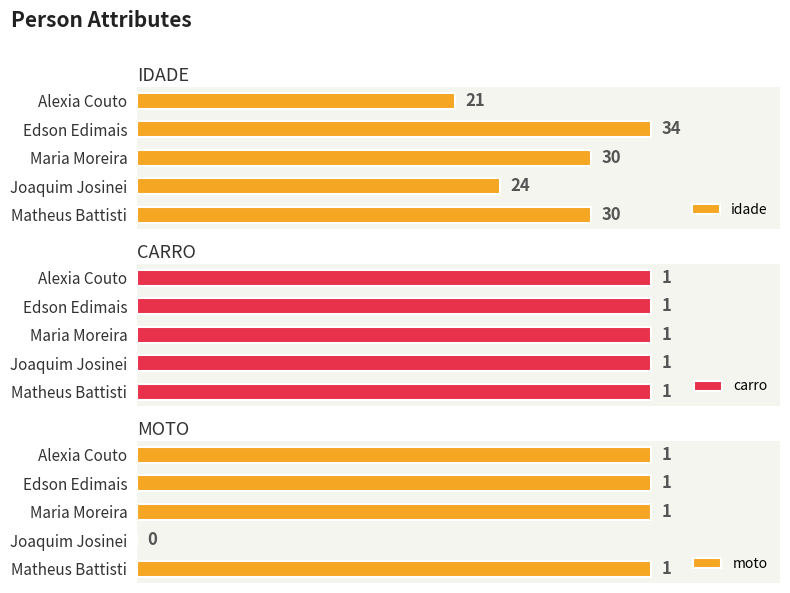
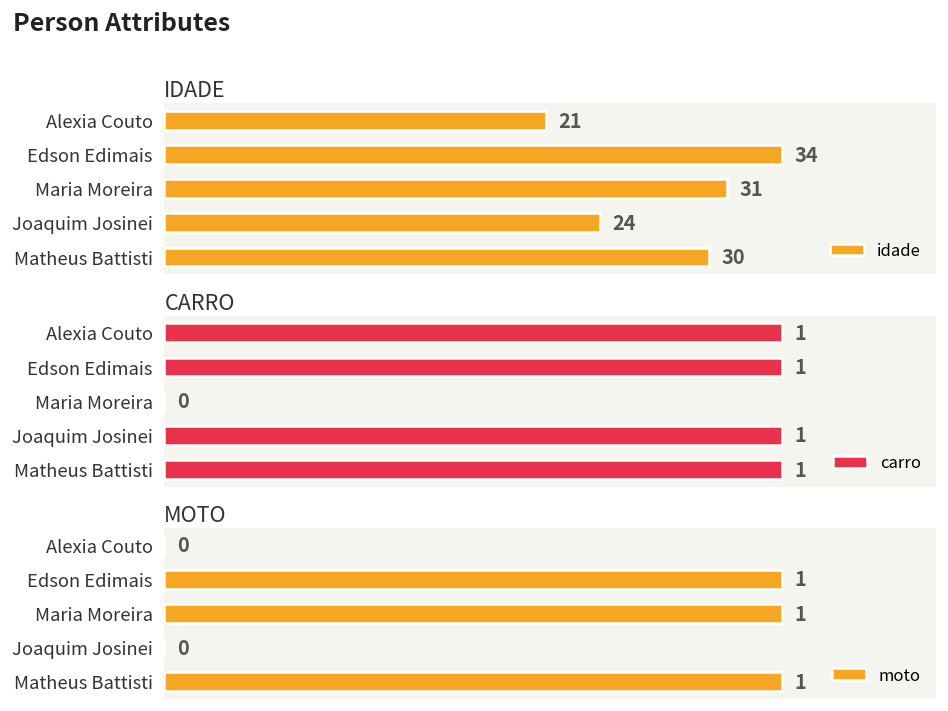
IDADE, Maria Moreira: 30 -> 31
CARRO, Maria Moreira: 1 -> 0
MOTO, Alexia Couto: 1 -> 0
